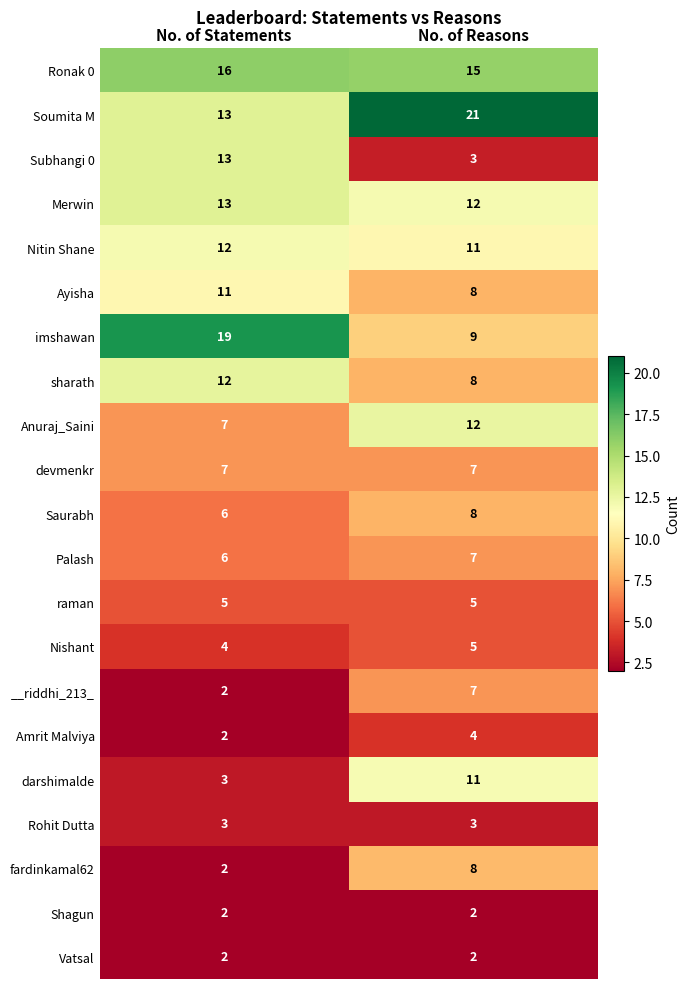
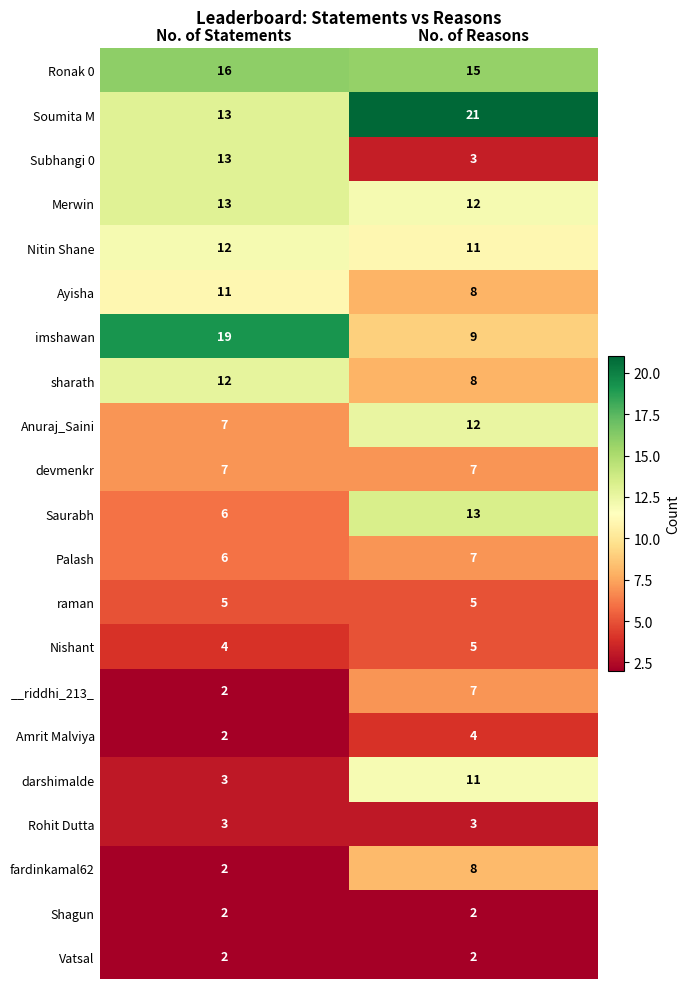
Saurabh, No. of Reasons: 8 -> 13
